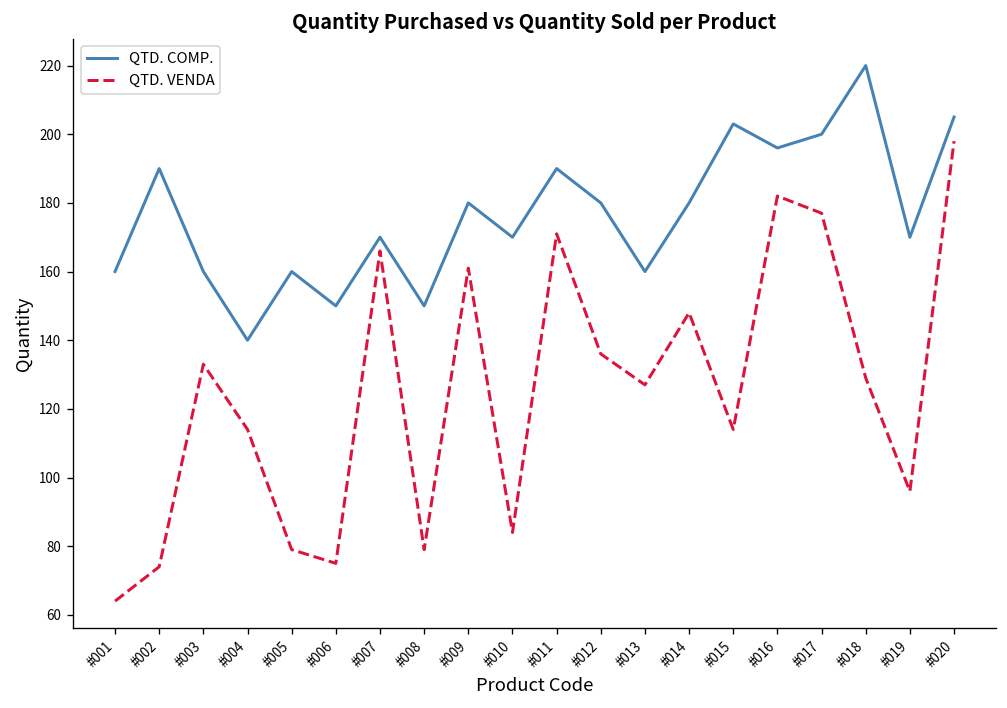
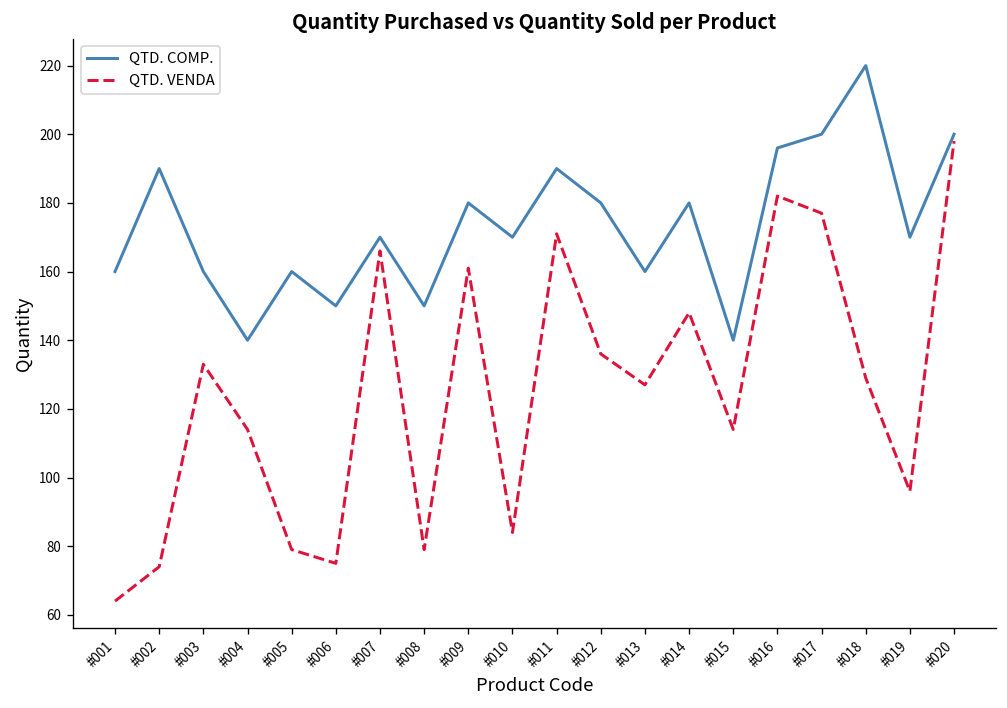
QTD. COMP., #015: 203 -> 140
QTD. COMP., #020: 205 -> 200
